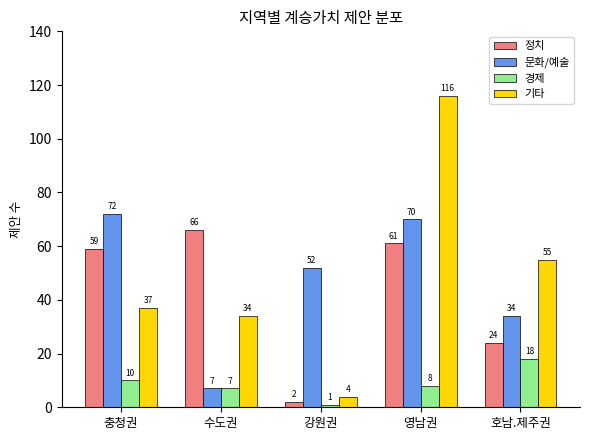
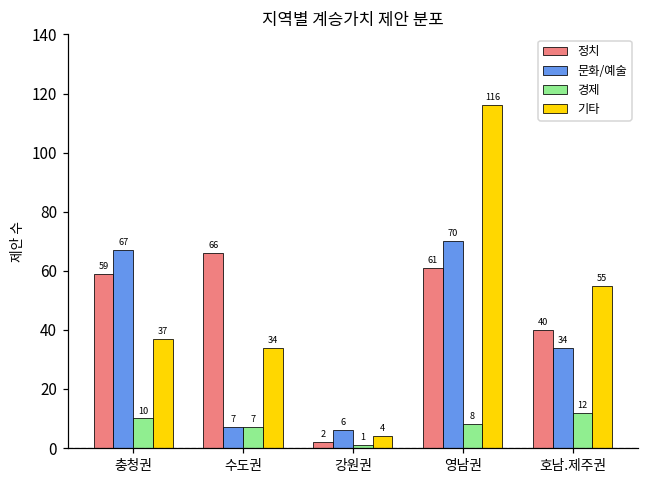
문화/예술, 충청권: 72 -> 67
문화/예술, 강원권: 52 -> 6
정치, 호남.제주권: 24 -> 40
경제, 호남.제주권: 18 -> 12
